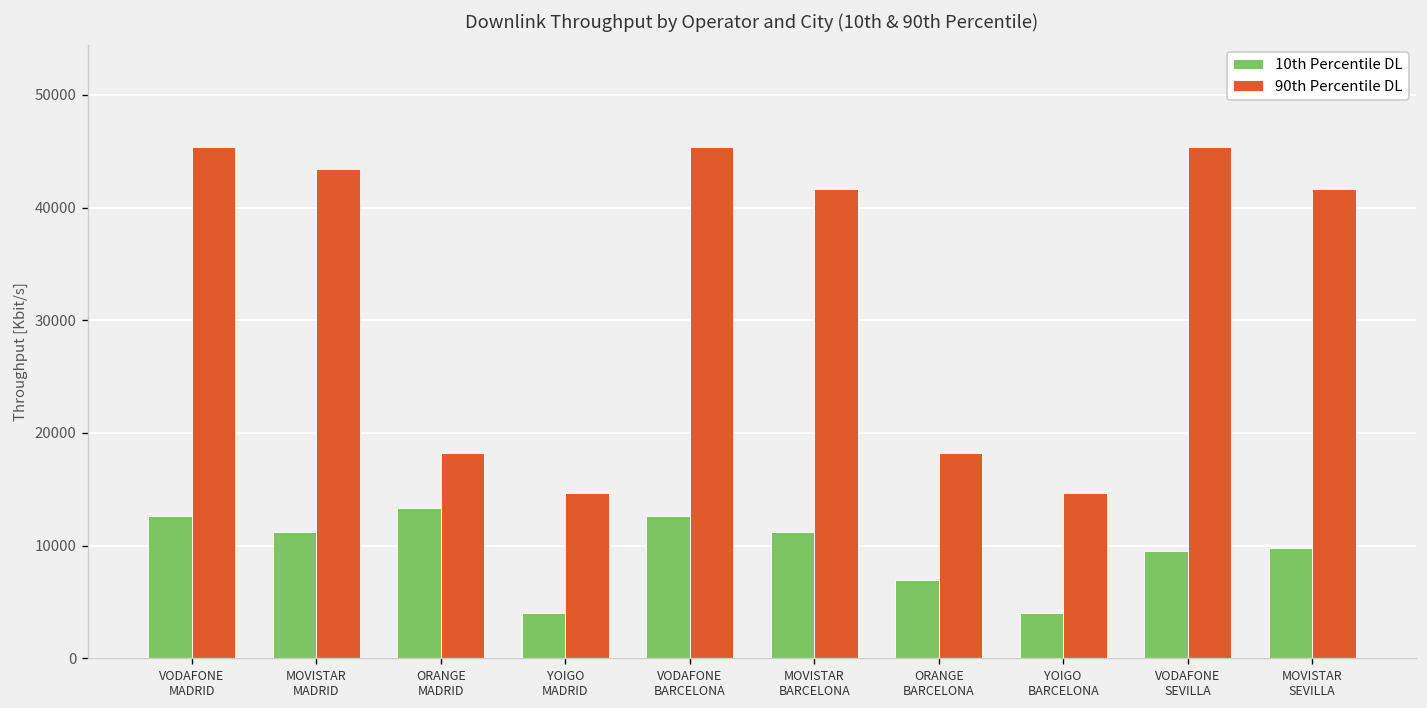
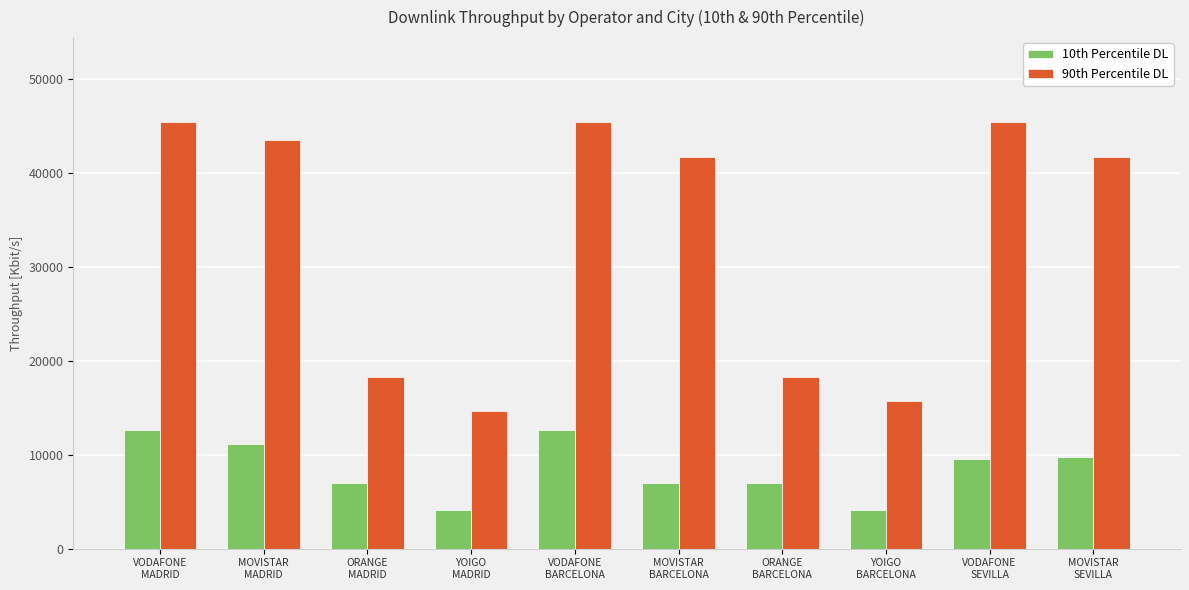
10th Percentile DL, ORANGE MADRID: 13000 -> 7000
10th Percentile DL, MOVISTAR BARCELONA: 11000 -> 7000
90th Percentile DL, YOIGO BARCELONA: 15000 -> 16000
